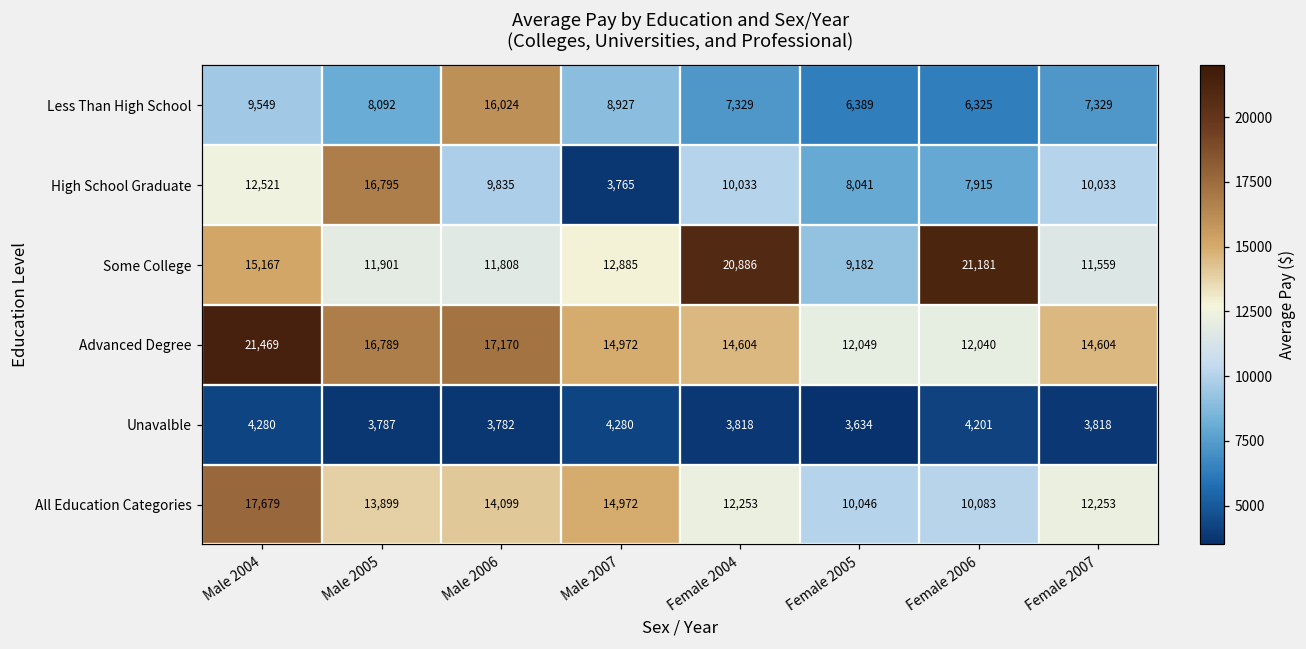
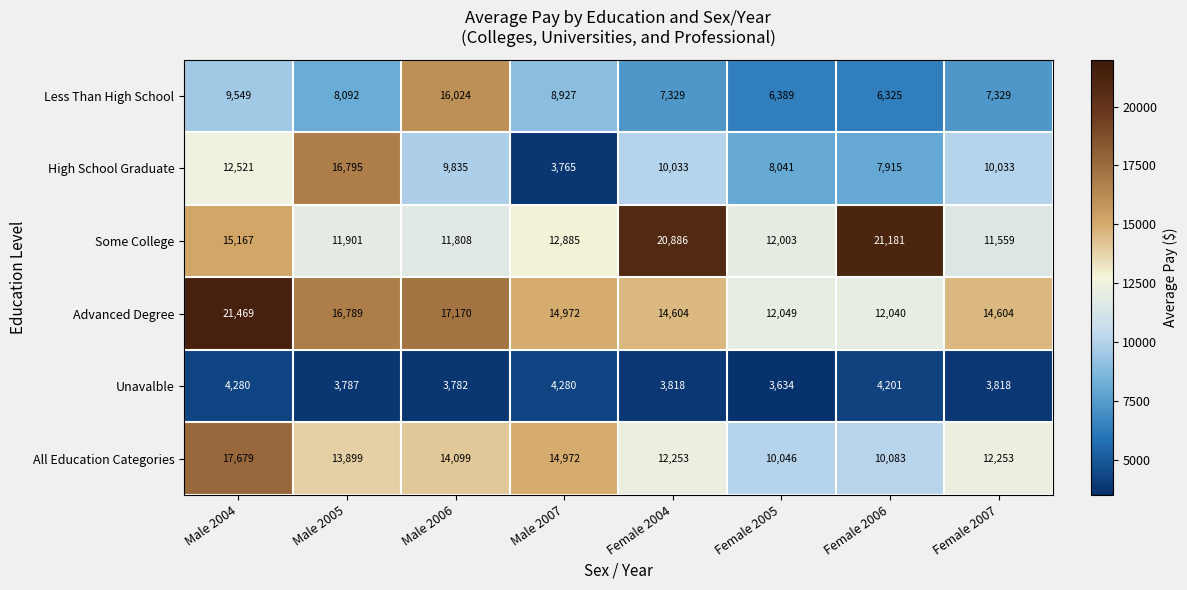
Some College, Female 2005: 9,182 -> 12,003
